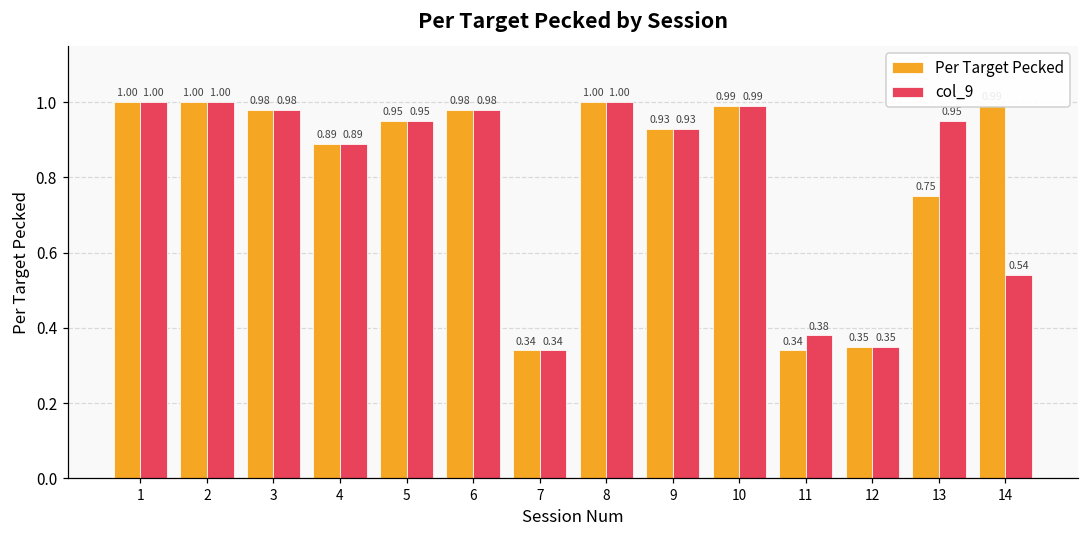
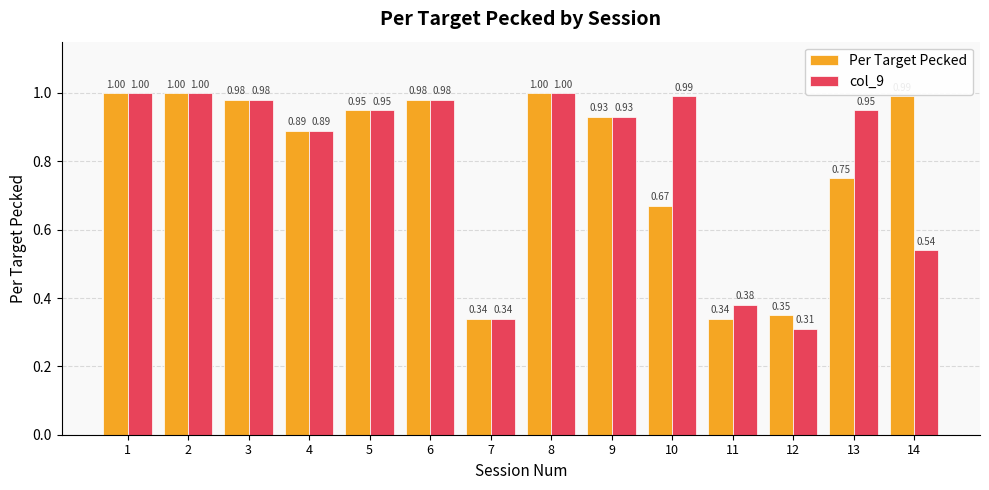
Per Target Pecked, 10: 0.99 -> 0.67
col_9, 12: 0.35 -> 0.31
